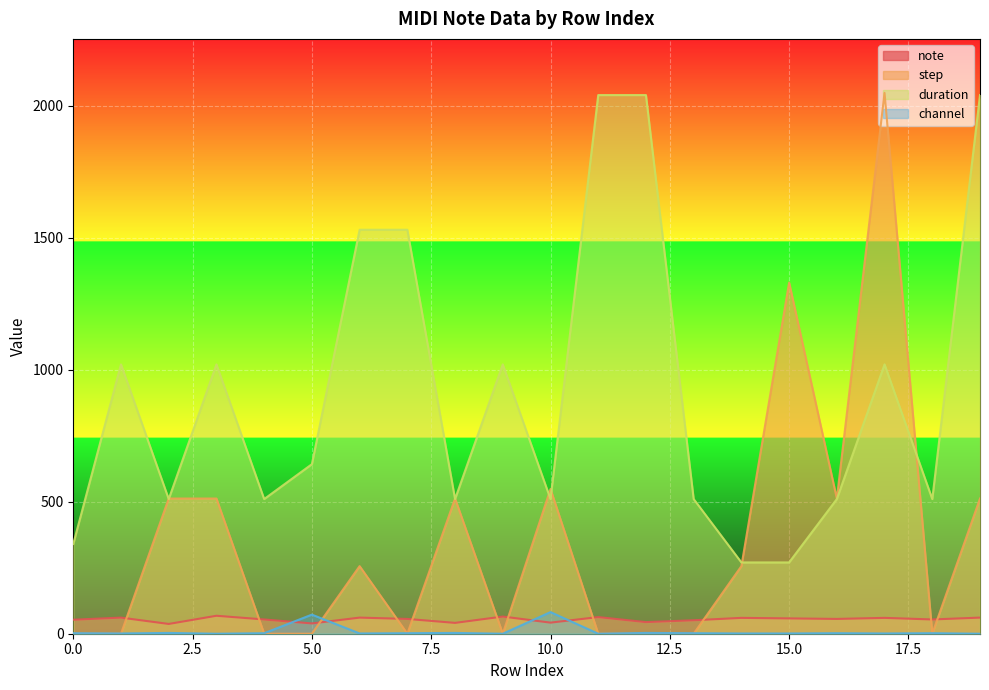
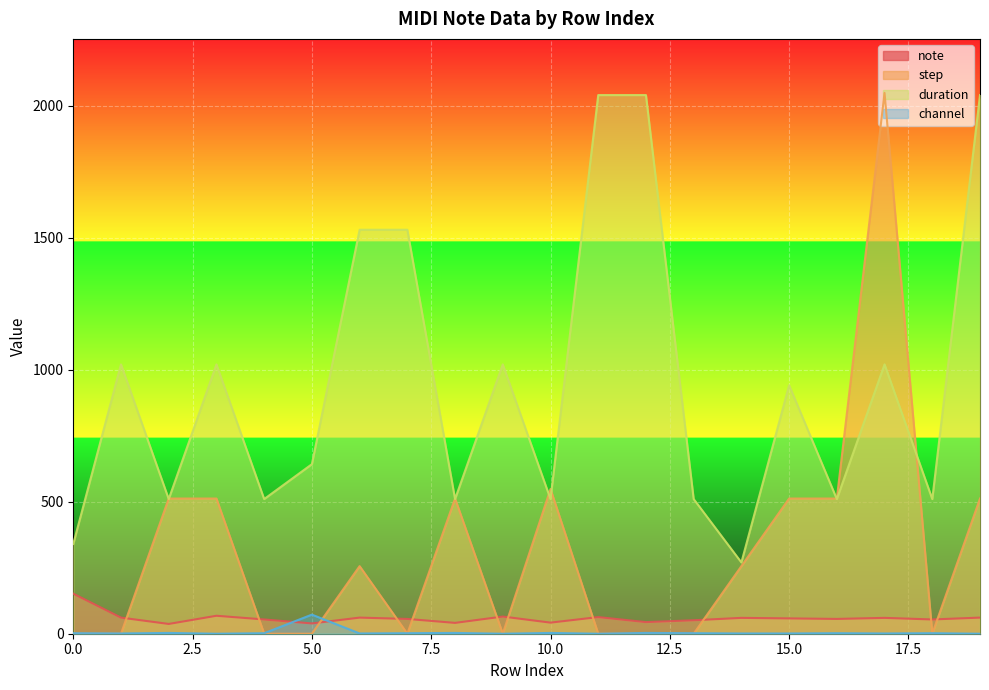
note, 0.0: 50 -> 150
channel, 10.0: 80 -> 0
step, 15.0: 1330 -> 510
duration, 15.0: 270 -> 940
